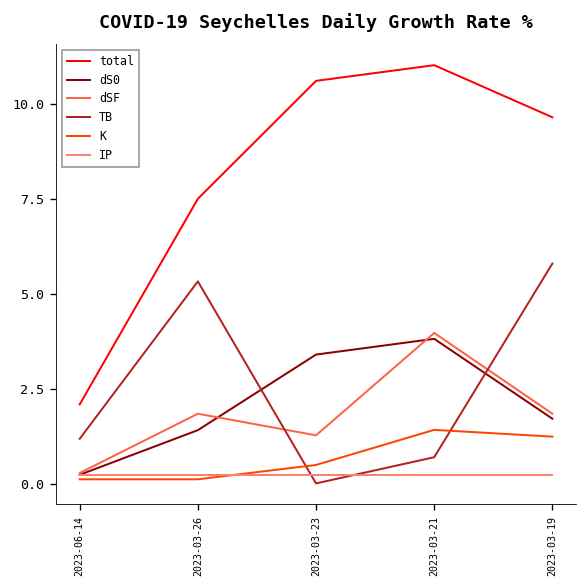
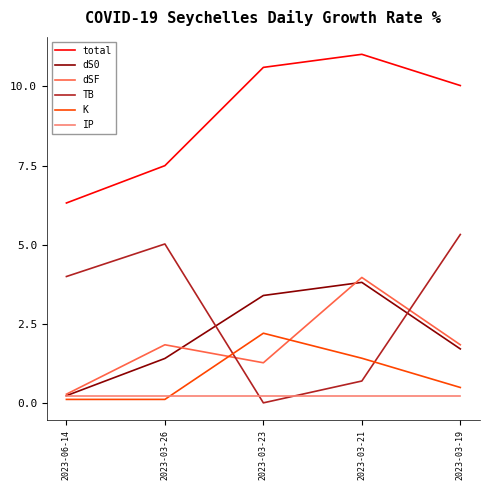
total, 2023-06-14: 2.1 -> 6.3
TB, 2023-06-14: 1.2 -> 4.0
TB, 2023-03-26: 5.3 -> 5.0
K, 2023-03-23: 0.5 -> 2.2
total, 2023-03-19: 9.6 -> 10.0
TB, 2023-03-19: 5.8 -> 5.3
K, 2023-03-19: 1.2 -> 0.5
